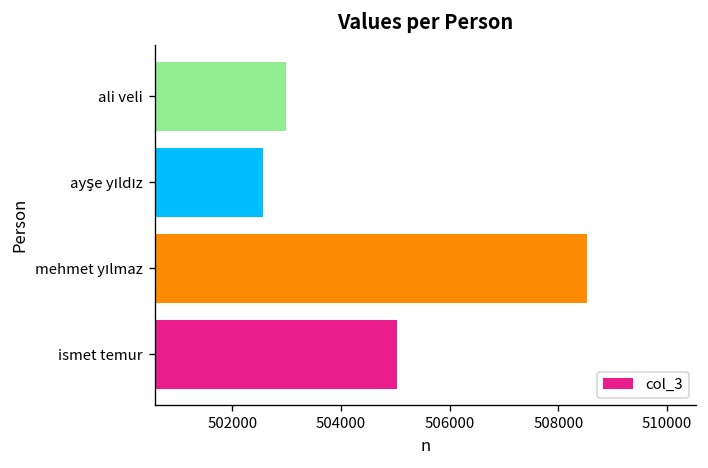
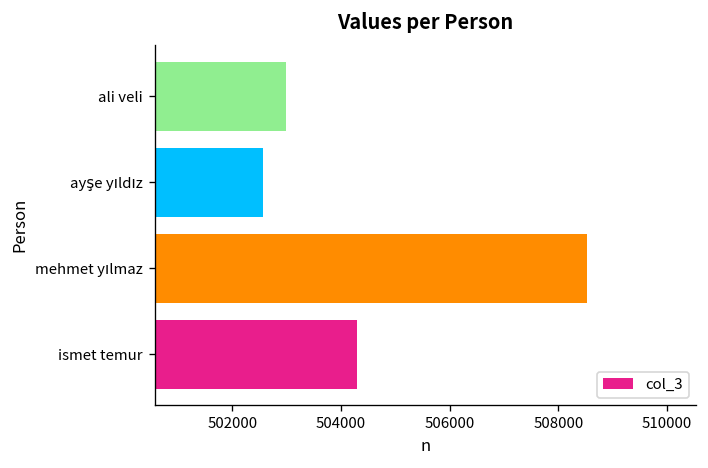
ismet temur: 505000 -> 504300
